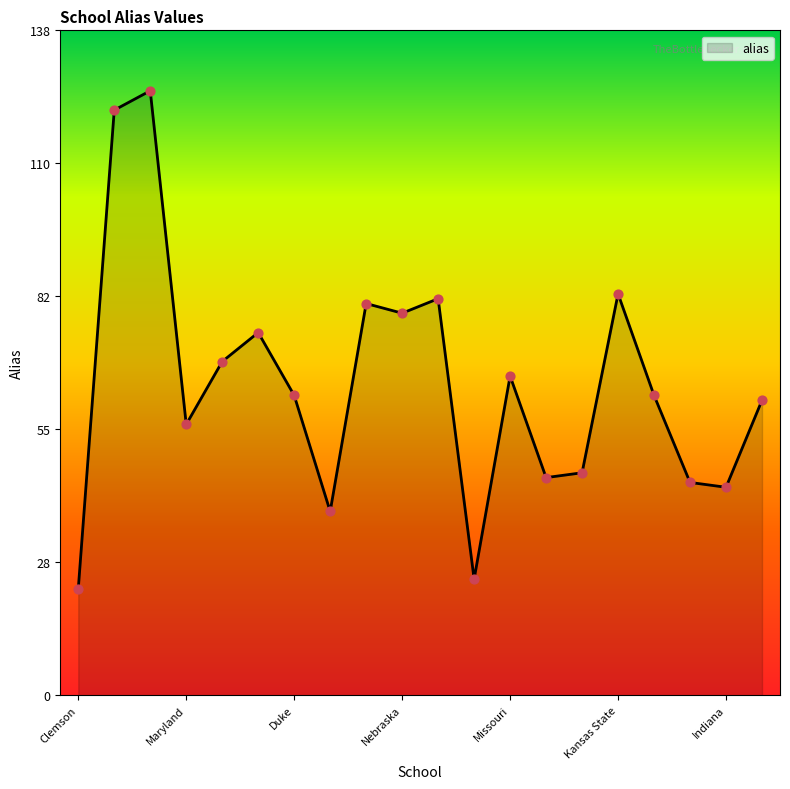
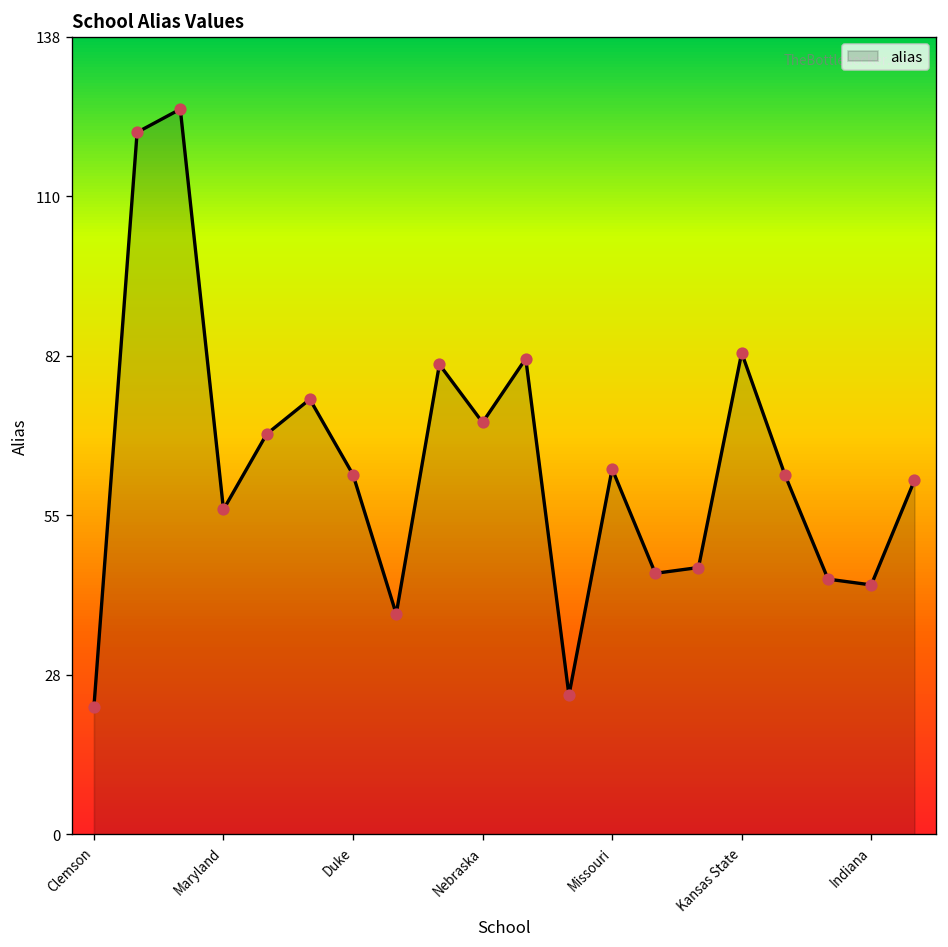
Nebraska: 79 -> 71
Missouri: 66 -> 63
